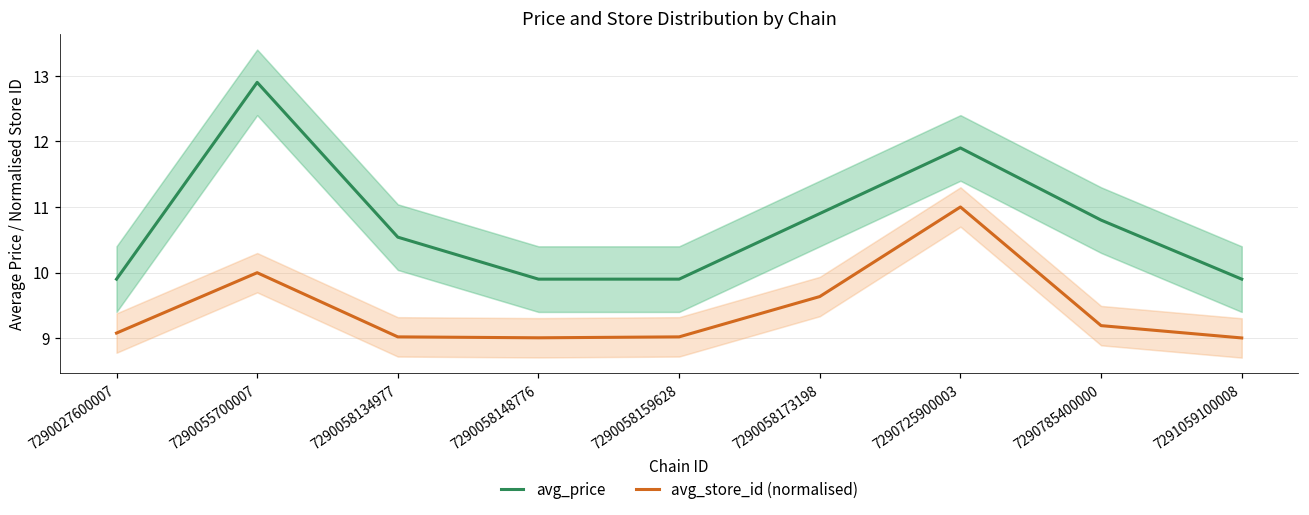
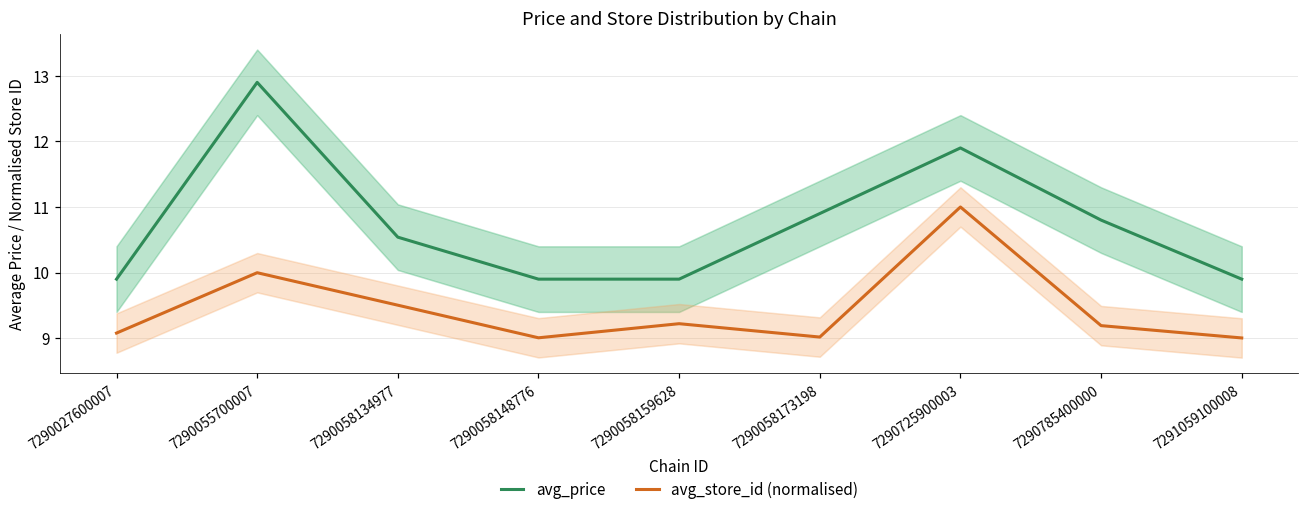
avg_store_id (normalised), 7290058134977: 9.0 -> 9.5
avg_store_id (normalised), 7290058159628: 9.0 -> 9.2
avg_store_id (normalised), 7290058173198: 9.6 -> 9.0
